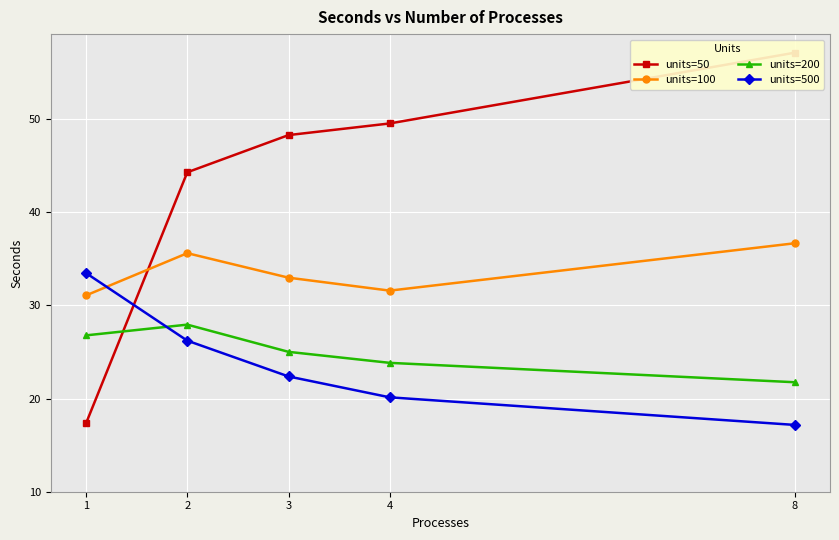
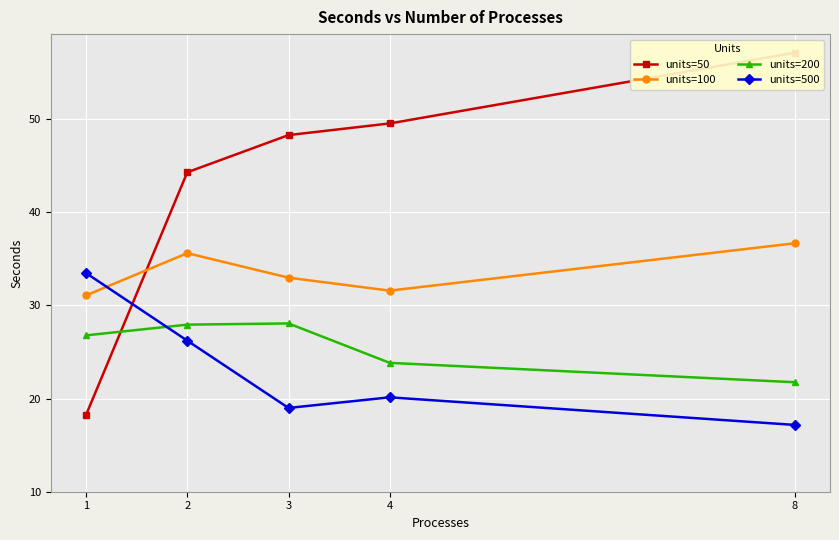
units=50, 1: 17 -> 18
units=200, 3: 25 -> 28
units=500, 3: 22 -> 19
